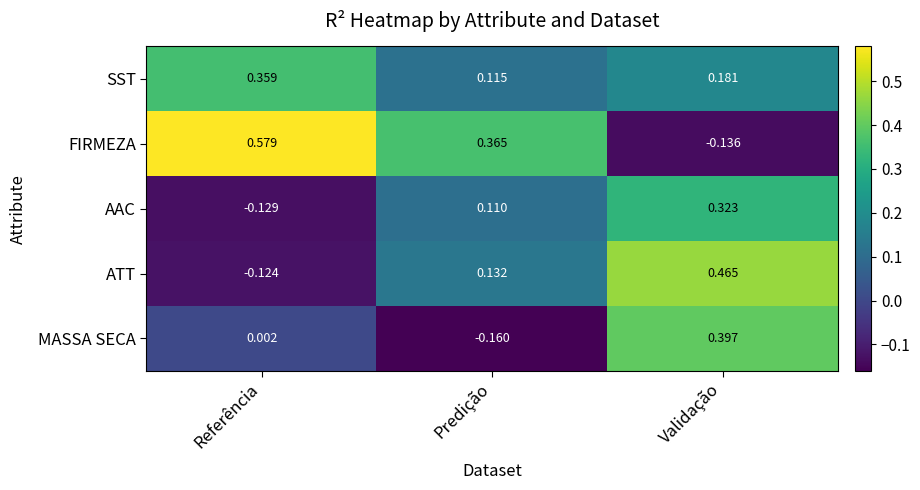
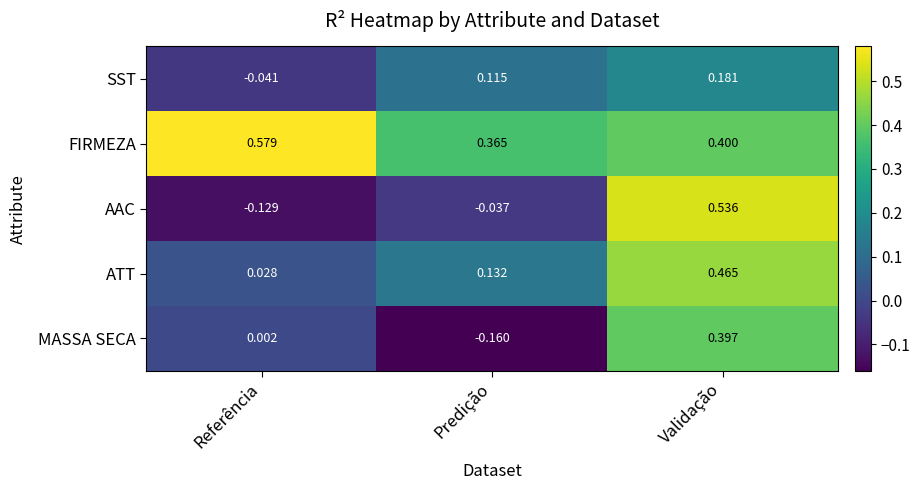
SST, Referência: 0.359 -> -0.041
FIRMEZA, Validação: -0.136 -> 0.400
AAC, Predição: 0.110 -> -0.037
AAC, Validação: 0.323 -> 0.536
ATT, Referência: -0.124 -> 0.028
